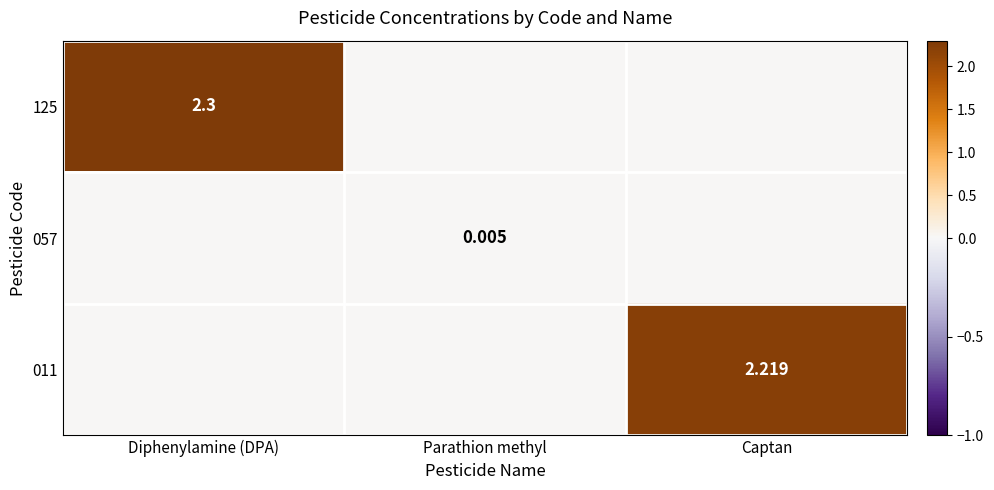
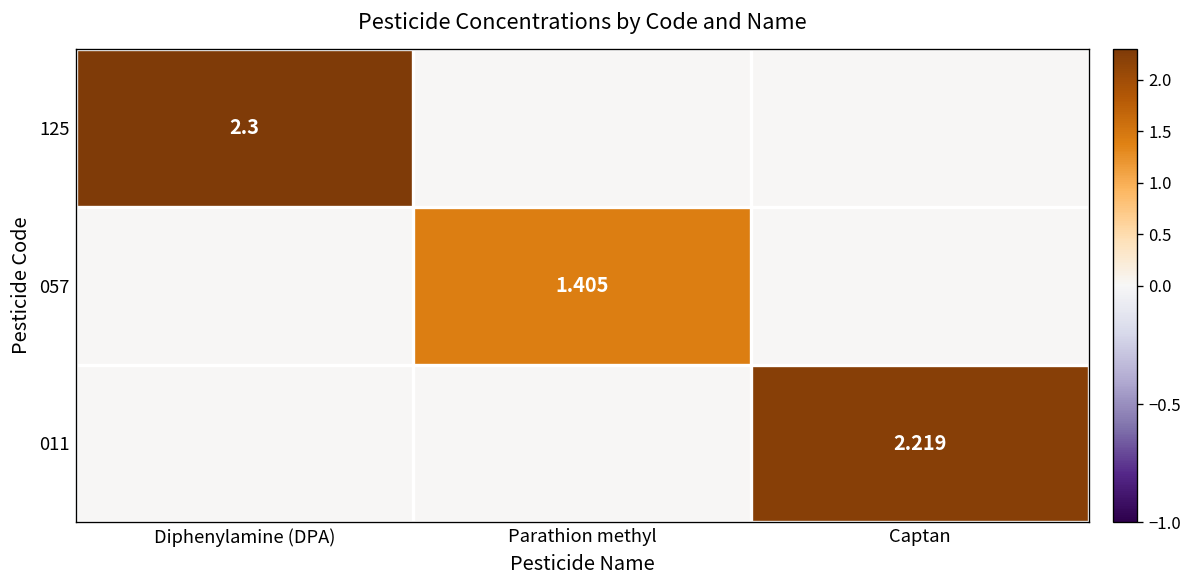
057, Parathion methyl: 0.005 -> 1.405
